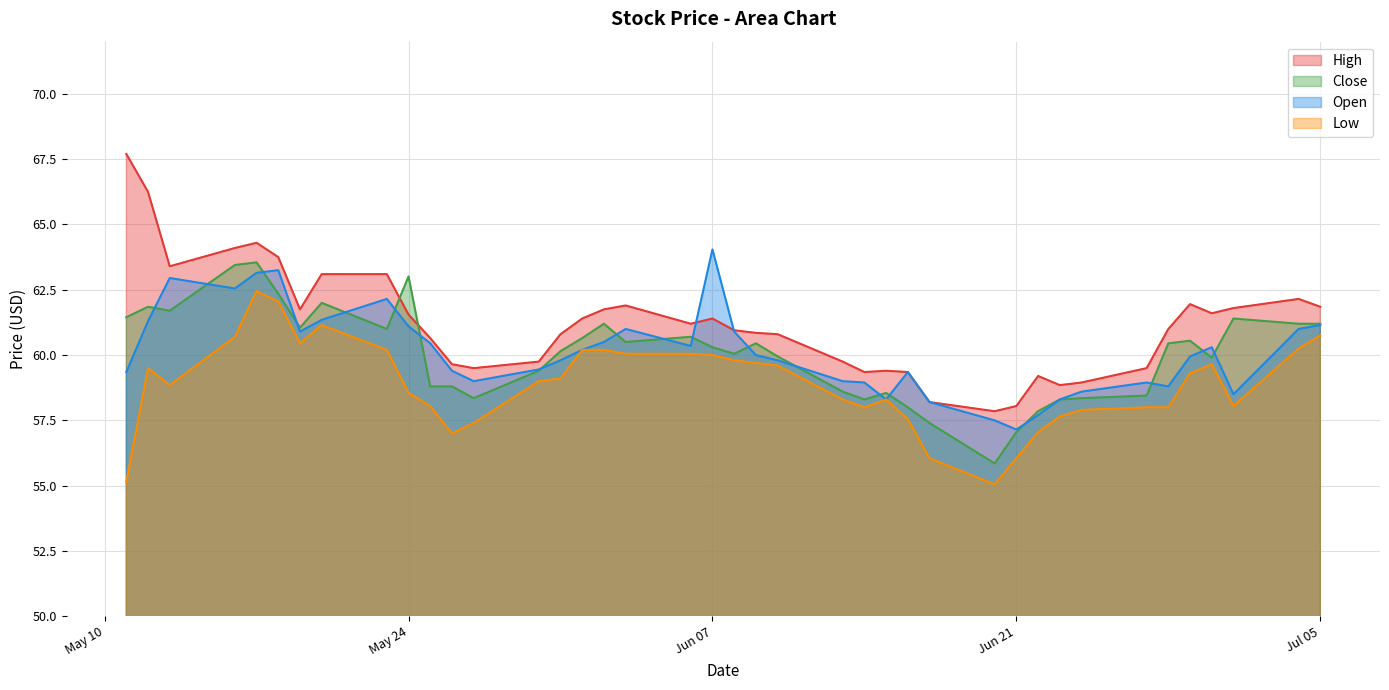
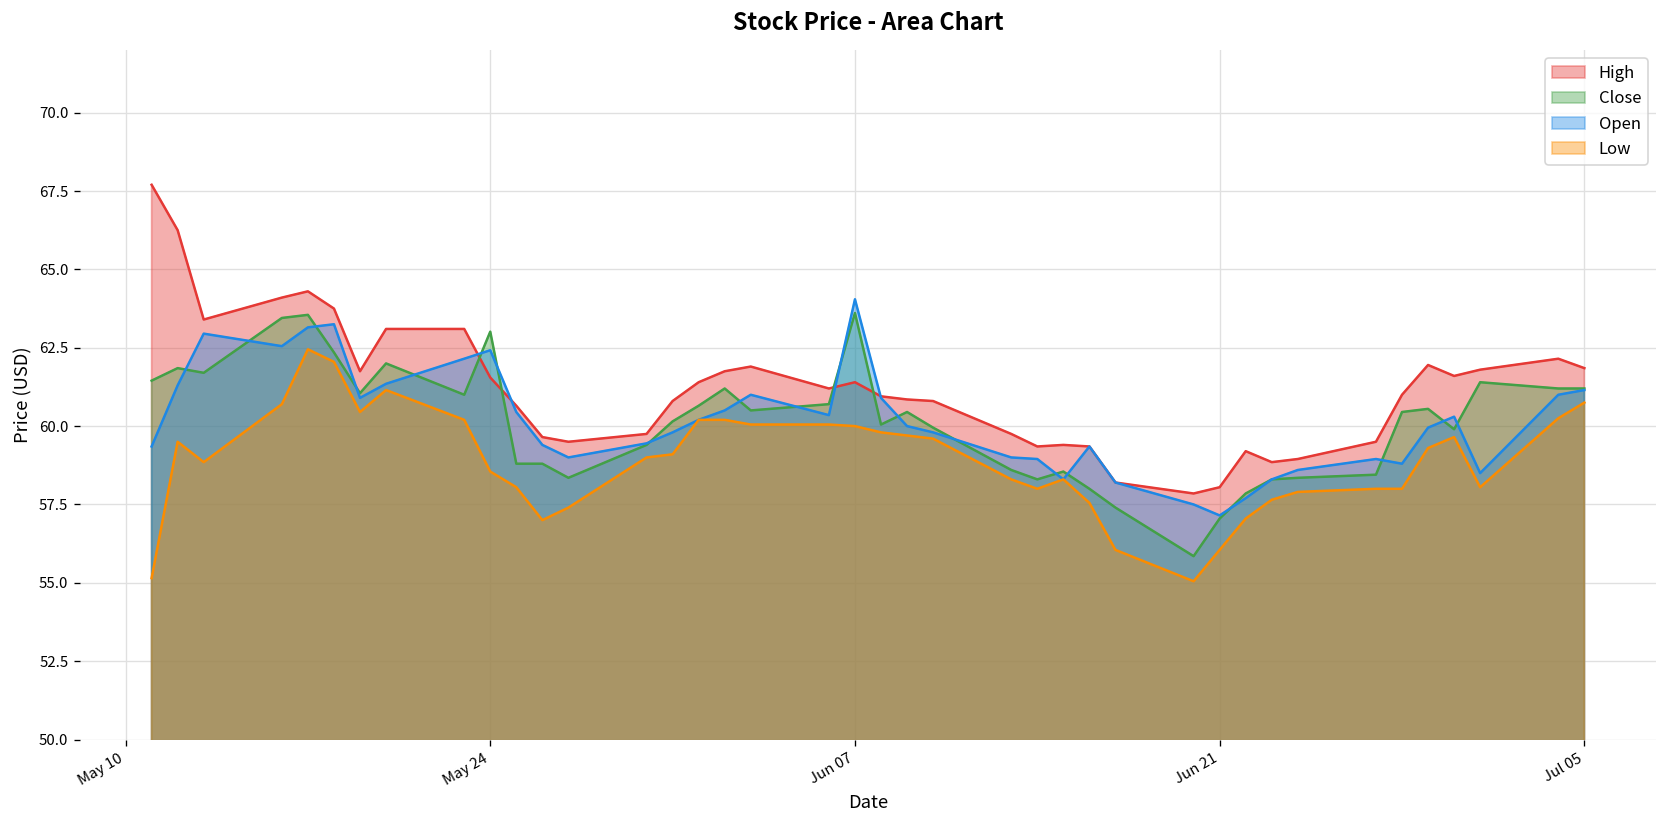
Open, May 24: 61.1 -> 62.4
Close, Jun 07: 60.3 -> 63.6
